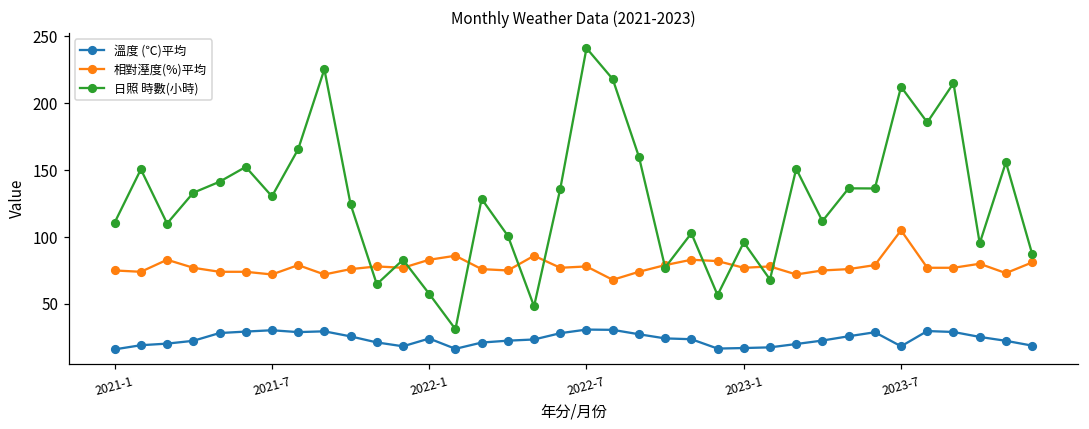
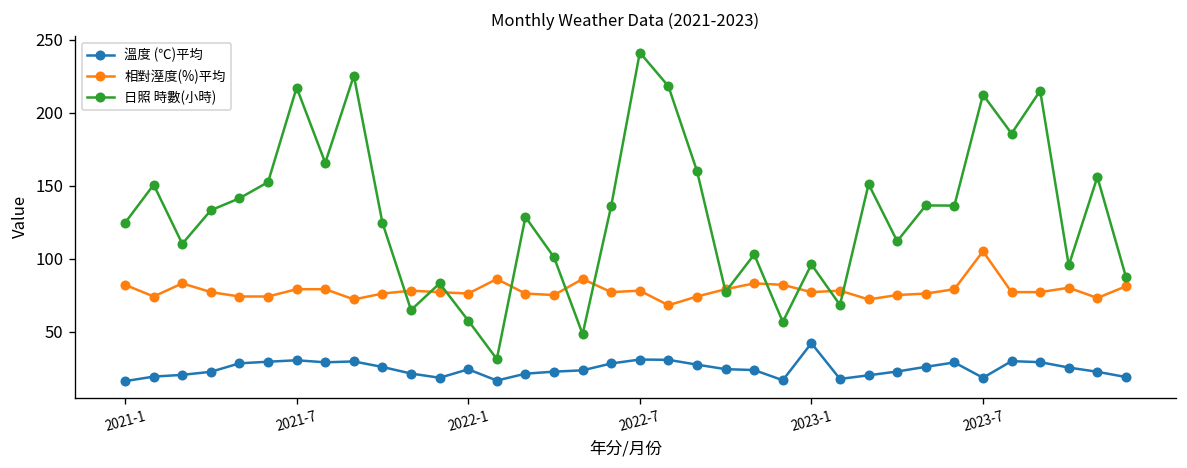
相對溼度(%)平均, 2021-1: 75 -> 82
日照 時數(小時), 2021-1: 111 -> 125
相對溼度(%)平均, 2021-7: 72 -> 79
日照 時數(小時), 2021-7: 130 -> 217
相對溼度(%)平均, 2022-1: 83 -> 76
溫度 (℃)平均, 2023-1: 17 -> 42
